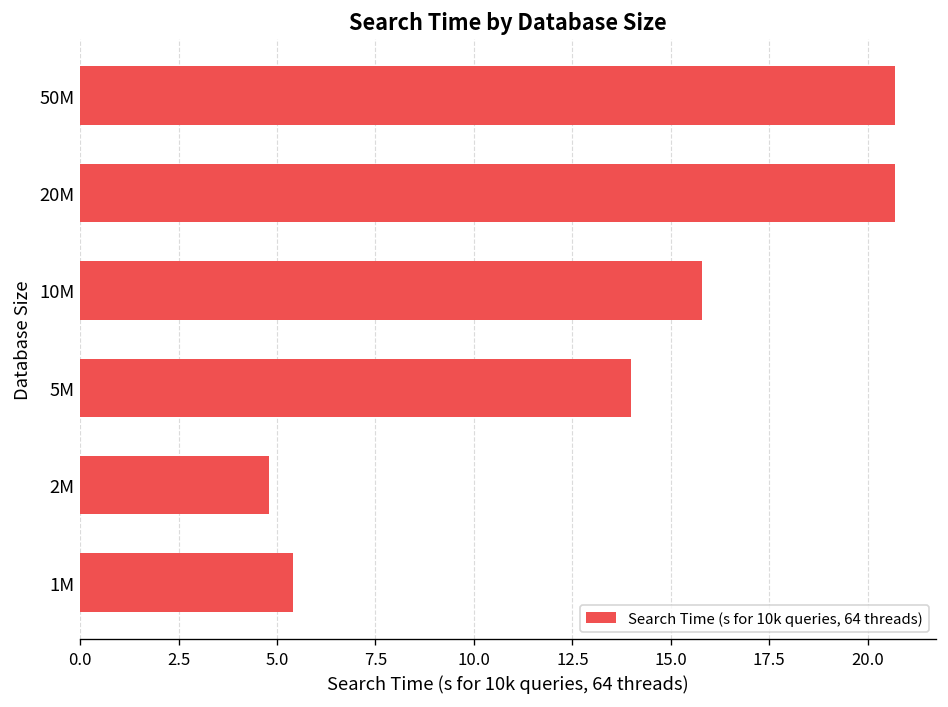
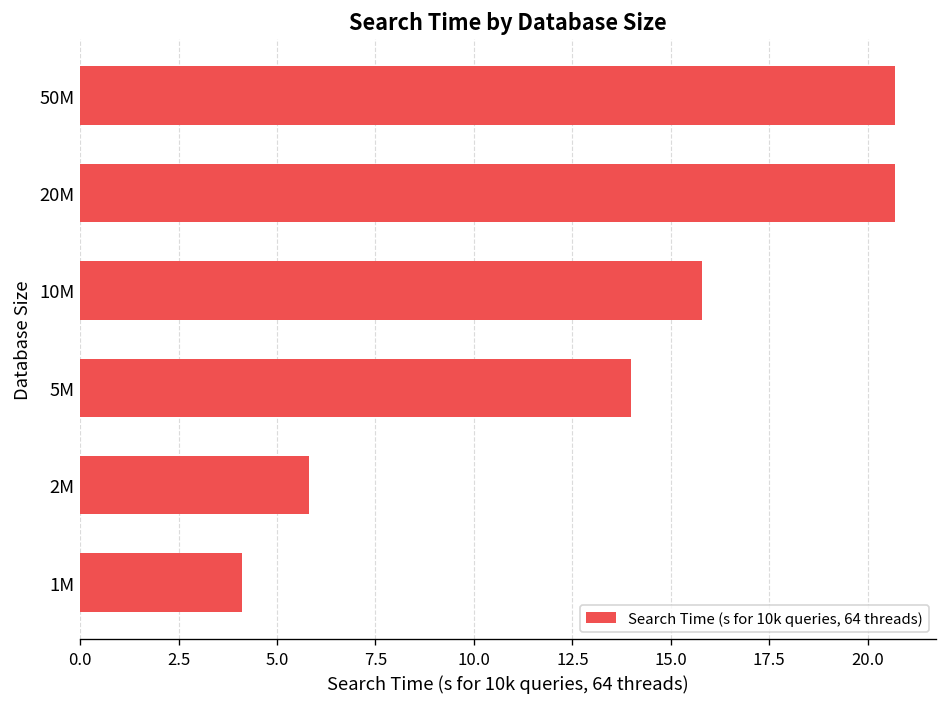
2M: 4.8 -> 5.8
1M: 5.4 -> 4.1
